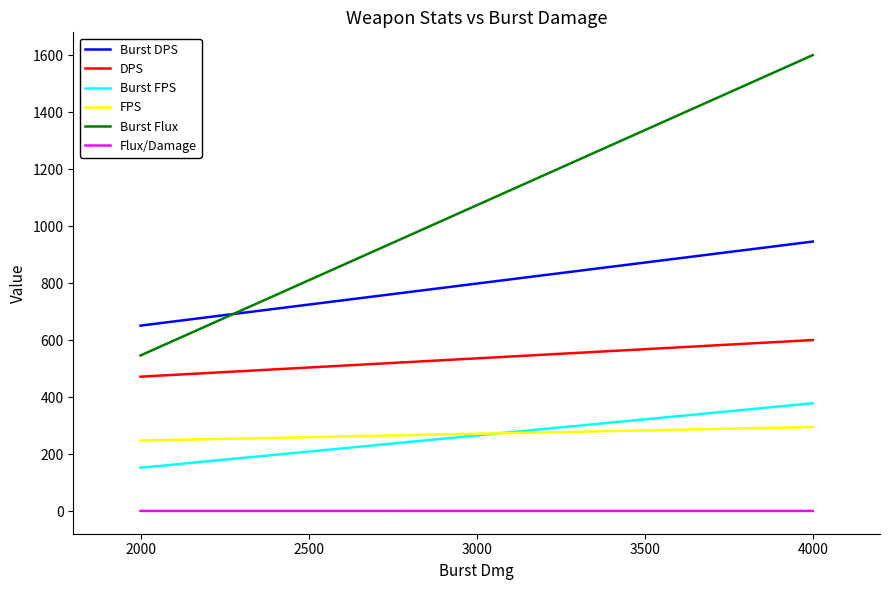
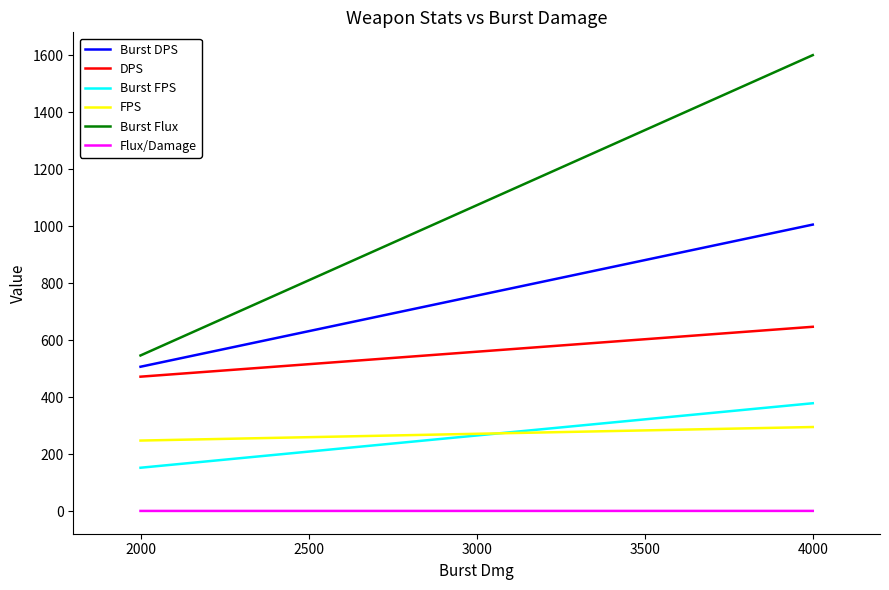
Burst DPS, 2000: 650 -> 510
Burst DPS, 4000: 950 -> 1010
DPS, 4000: 600 -> 650
